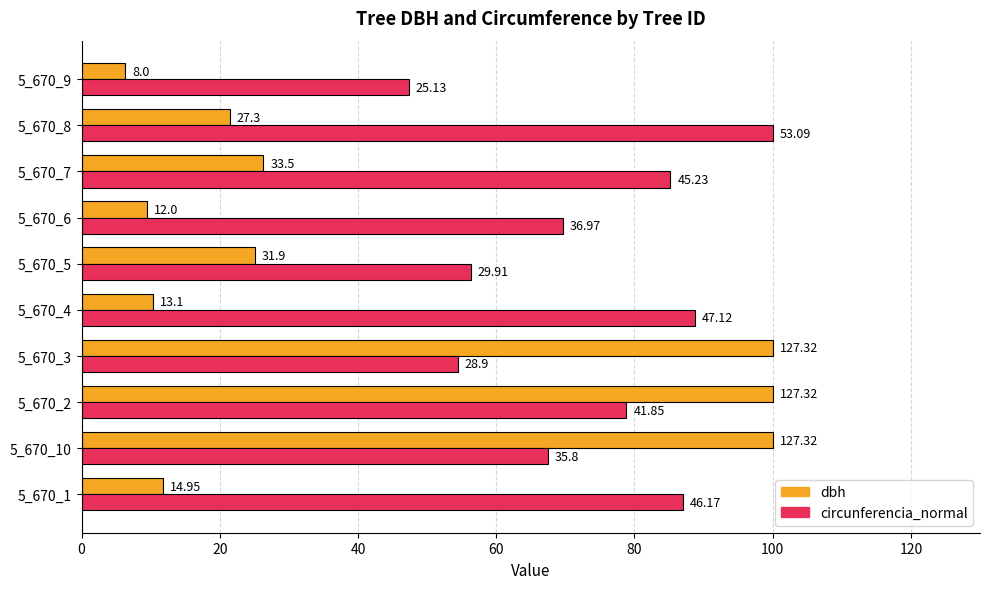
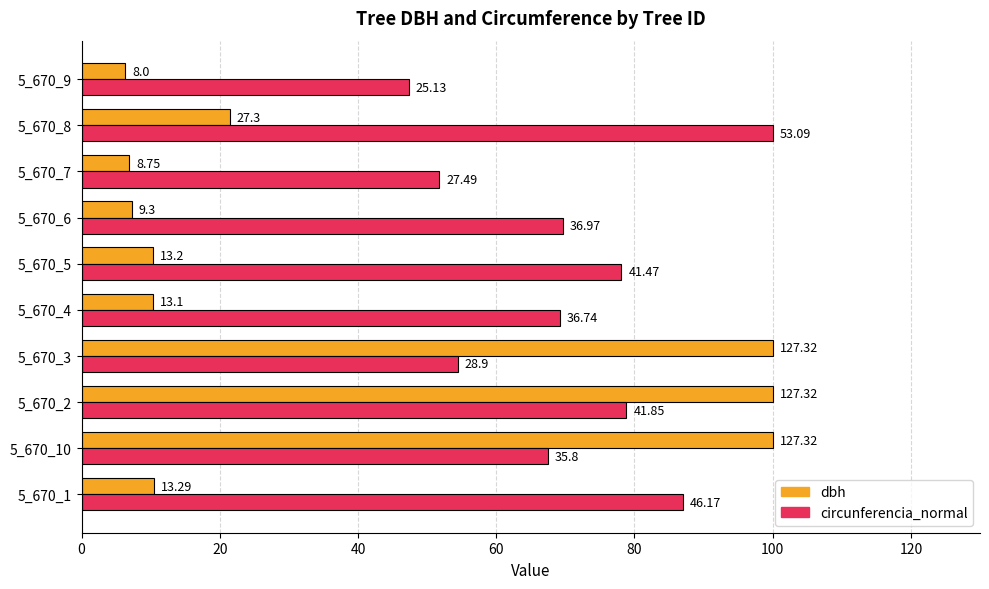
dbh, 5_670_7: 33.5 -> 8.75
circunferencia_normal, 5_670_7: 45.23 -> 27.49
dbh, 5_670_6: 12.0 -> 9.3
dbh, 5_670_5: 31.9 -> 13.2
circunferencia_normal, 5_670_5: 29.91 -> 41.47
circunferencia_normal, 5_670_4: 47.12 -> 36.74
dbh, 5_670_1: 14.95 -> 13.29
